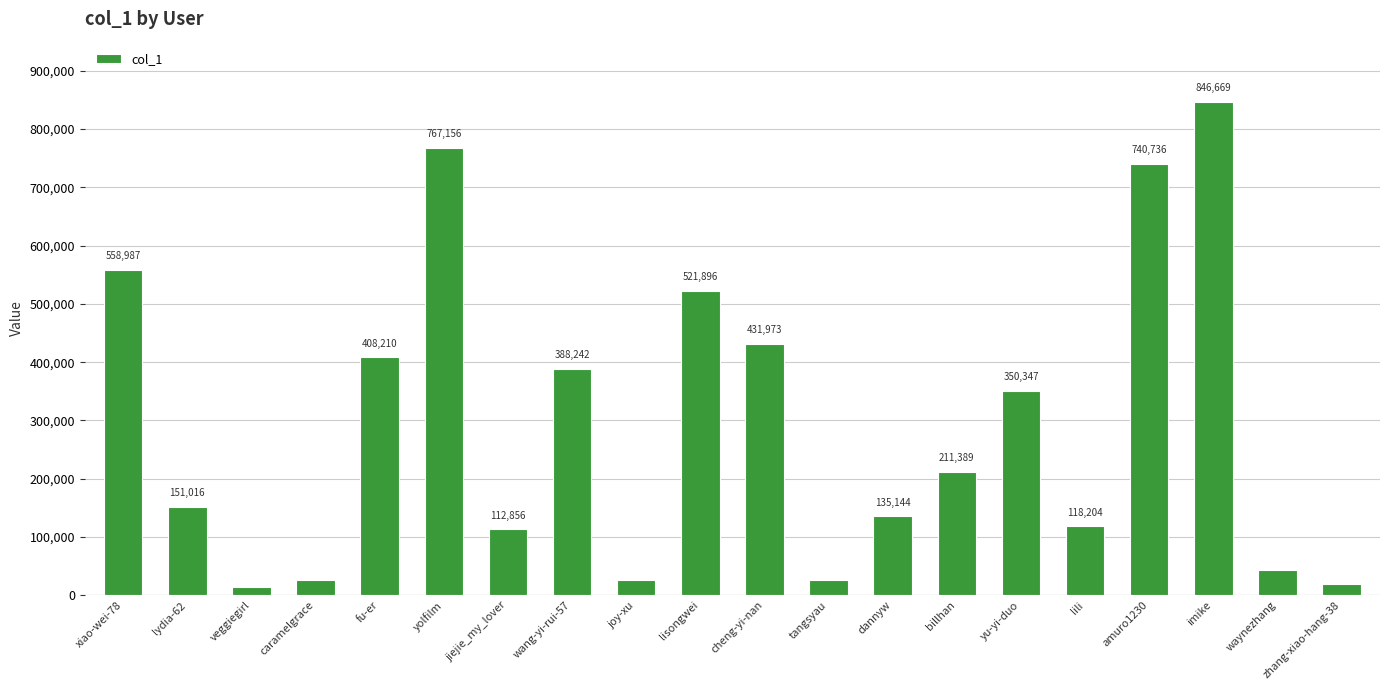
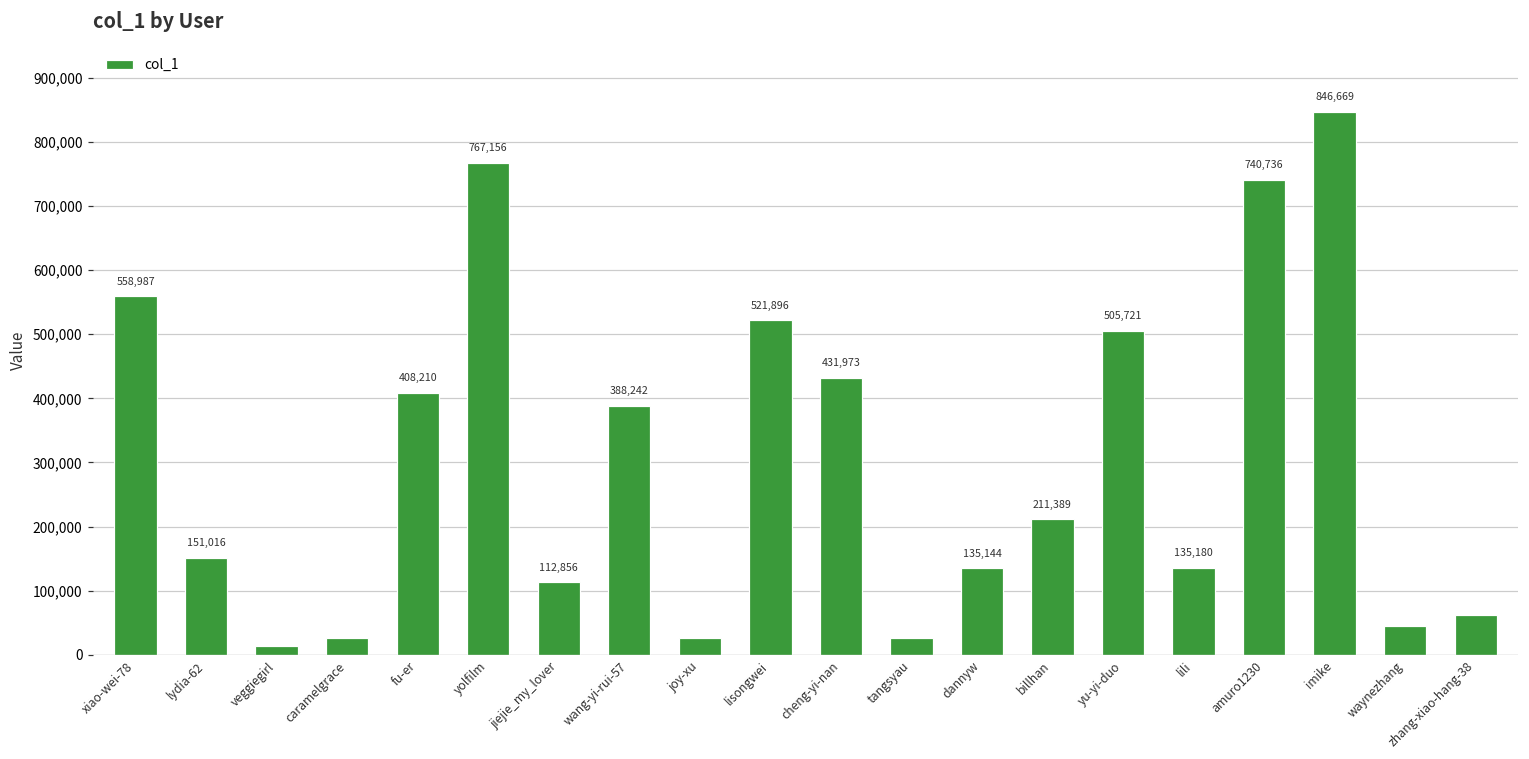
yu-yi-duo: 350,347 -> 505,721
lili: 118,204 -> 135,180
zhang-xiao-hang-38: 20,000 -> 60,000
